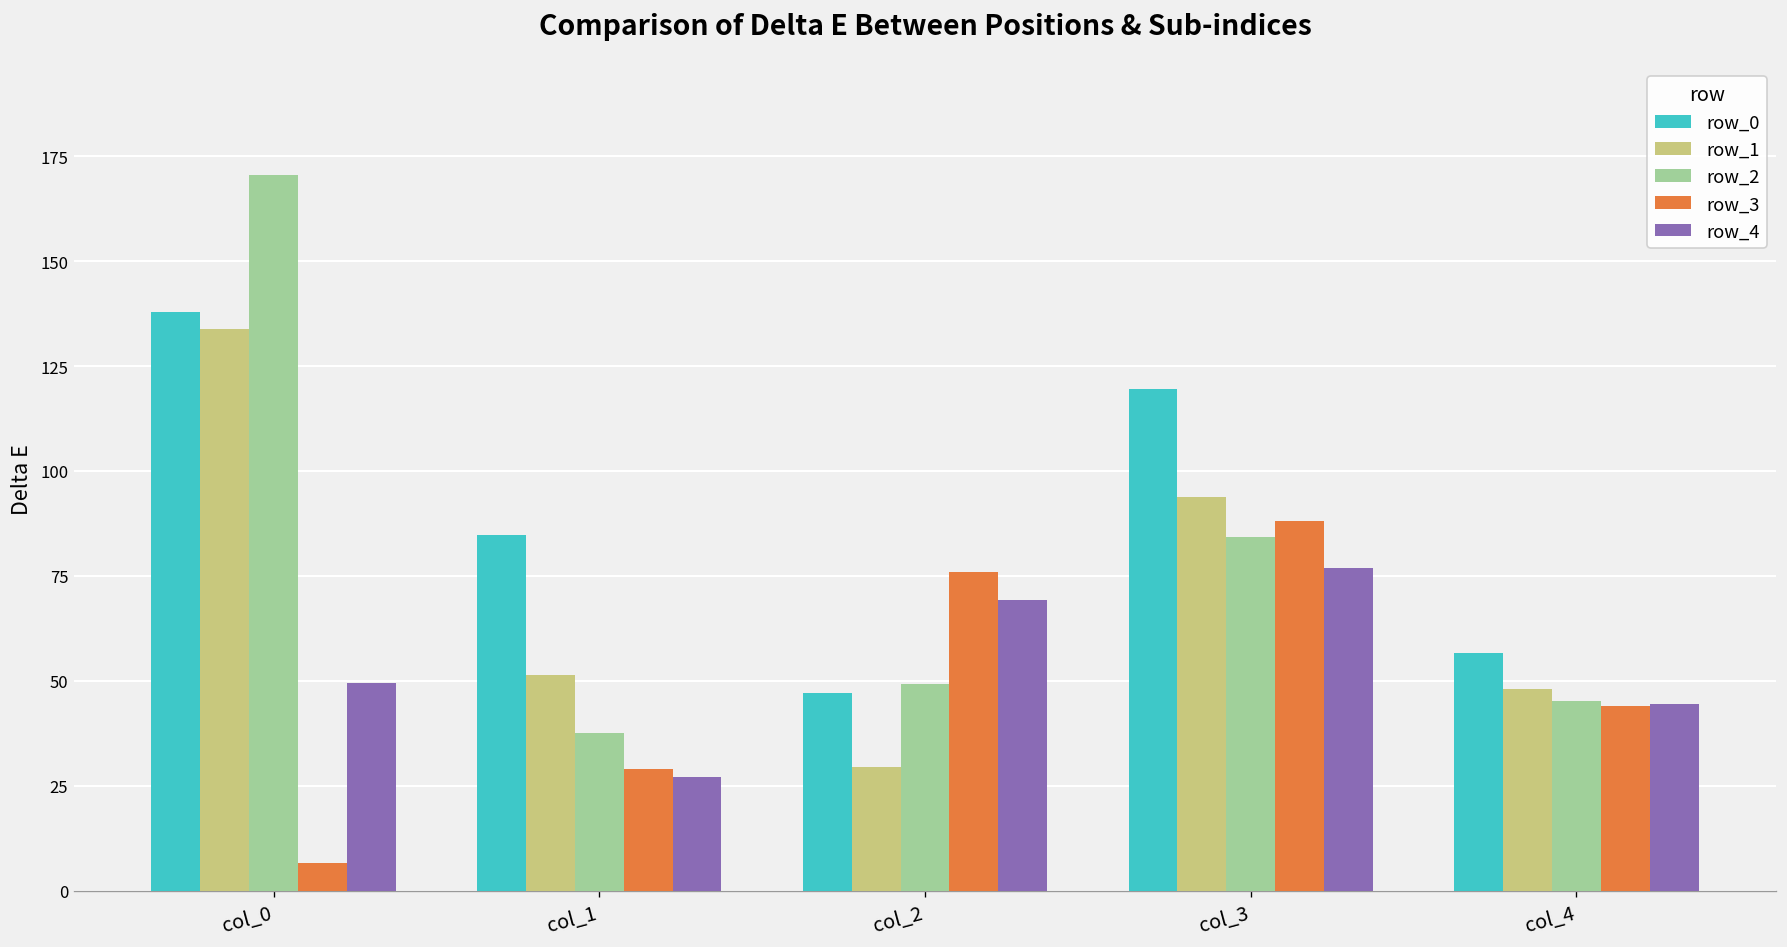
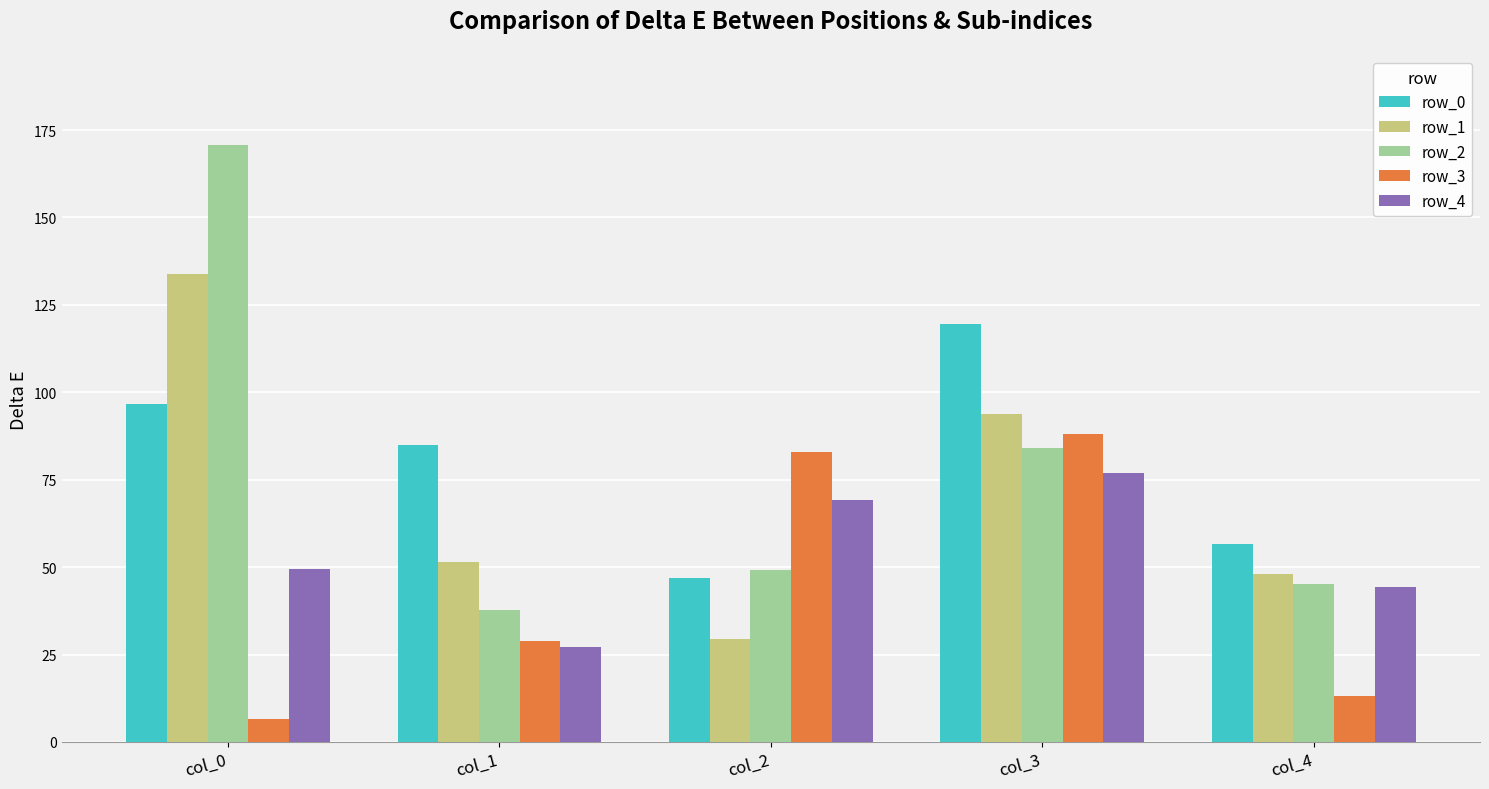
row_0, col_0: 138 -> 97
row_3, col_2: 76 -> 83
row_3, col_4: 44 -> 13
